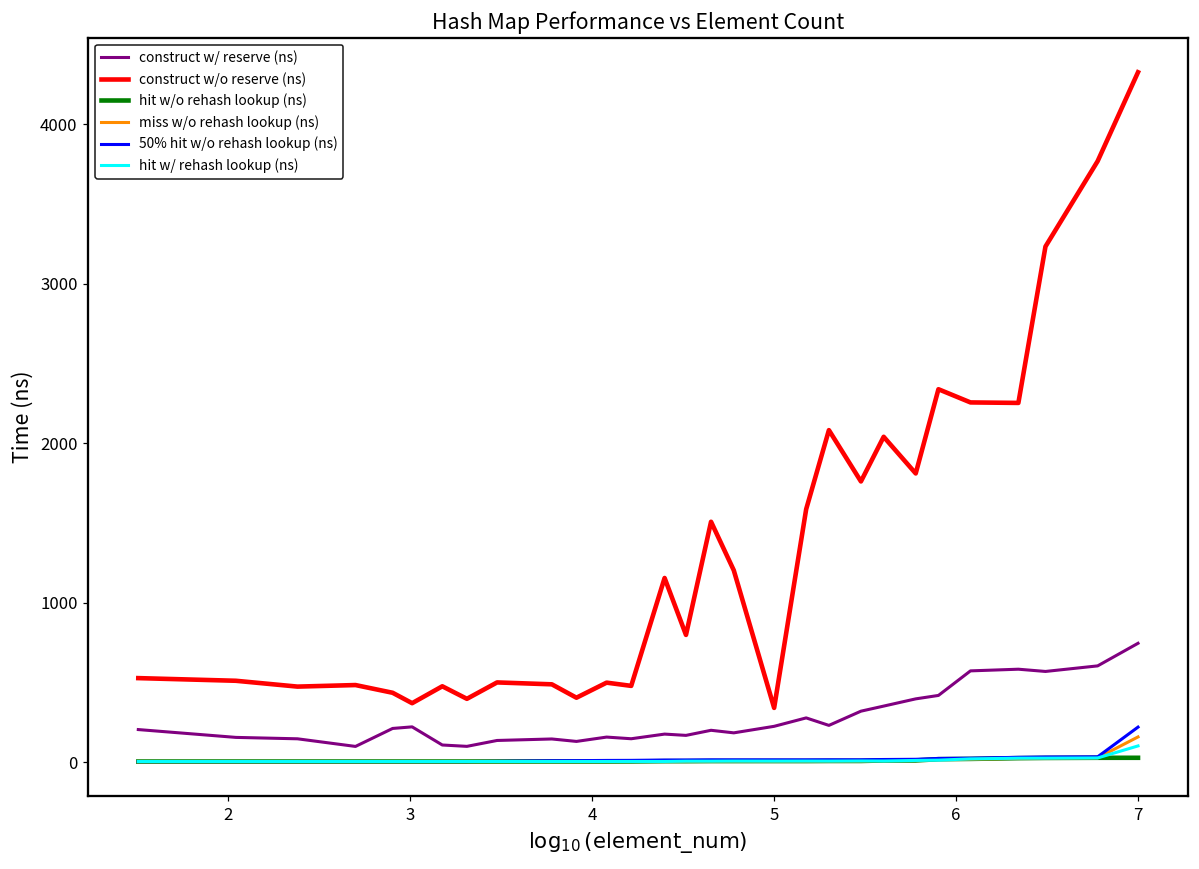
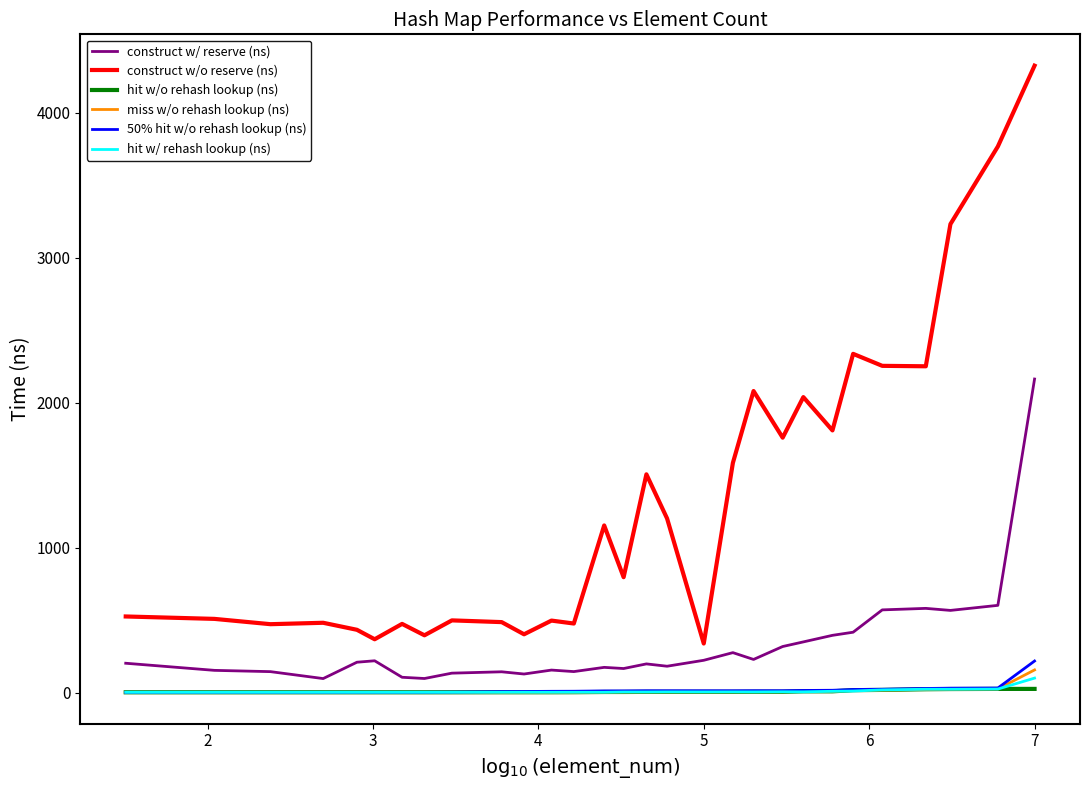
construct w/ reserve (ns), 7: 750 -> 2160
